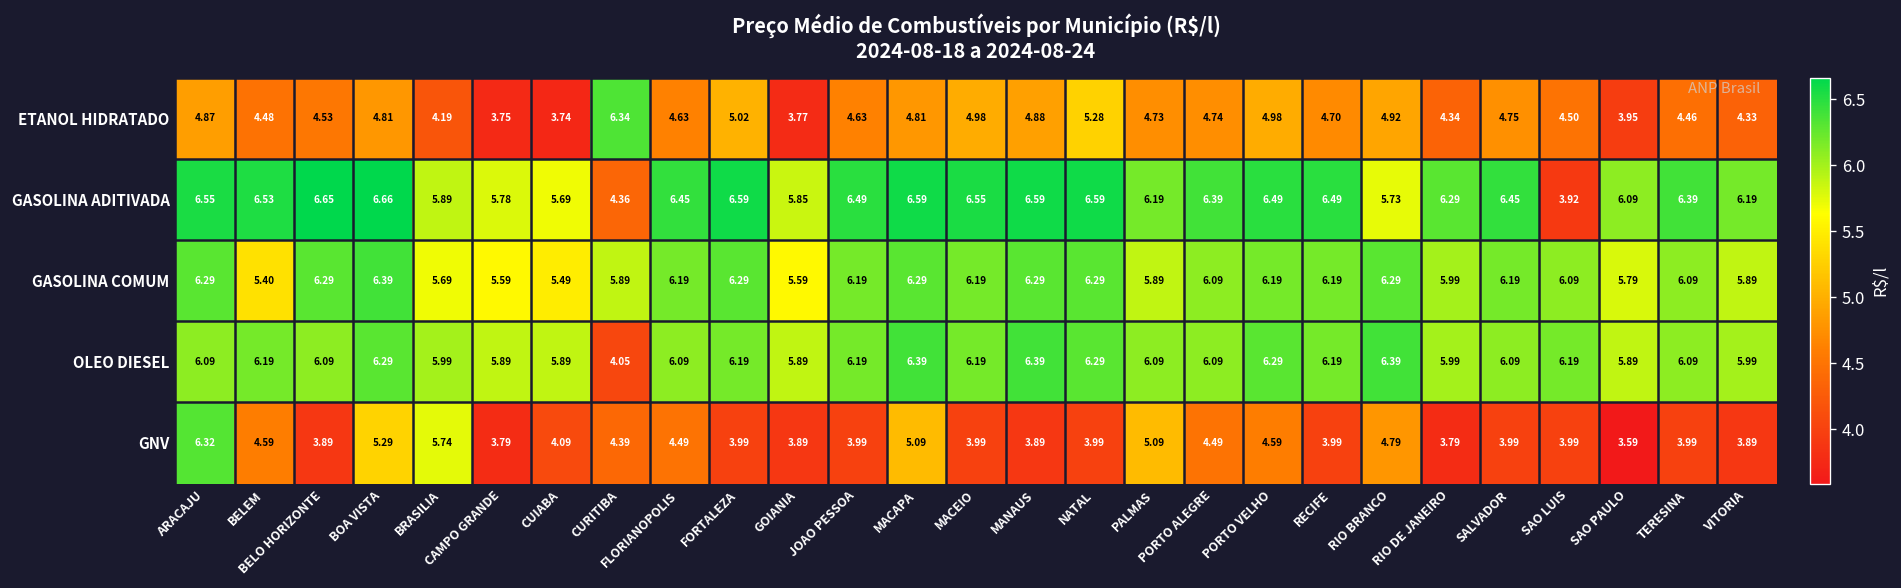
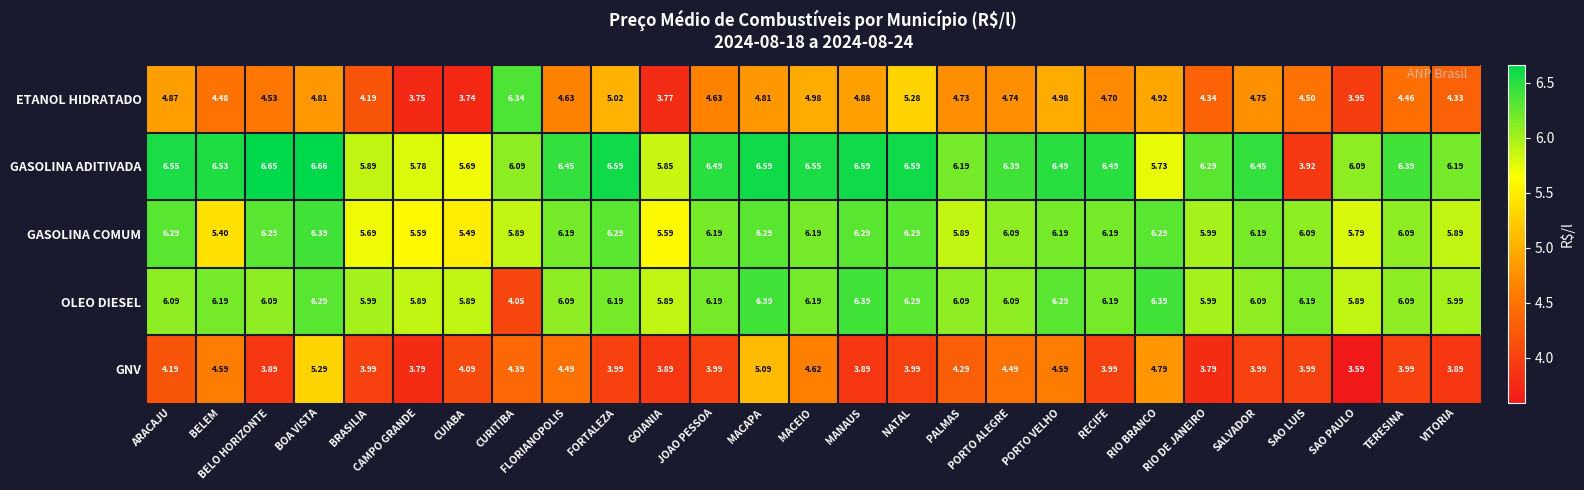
GASOLINA ADITIVADA, CURITIBA: 4.36 -> 6.09
GNV, ARACAJU: 6.32 -> 4.19
GNV, BRASILIA: 5.74 -> 3.99
GNV, MACEIO: 3.99 -> 4.62
GNV, PALMAS: 5.09 -> 4.29
